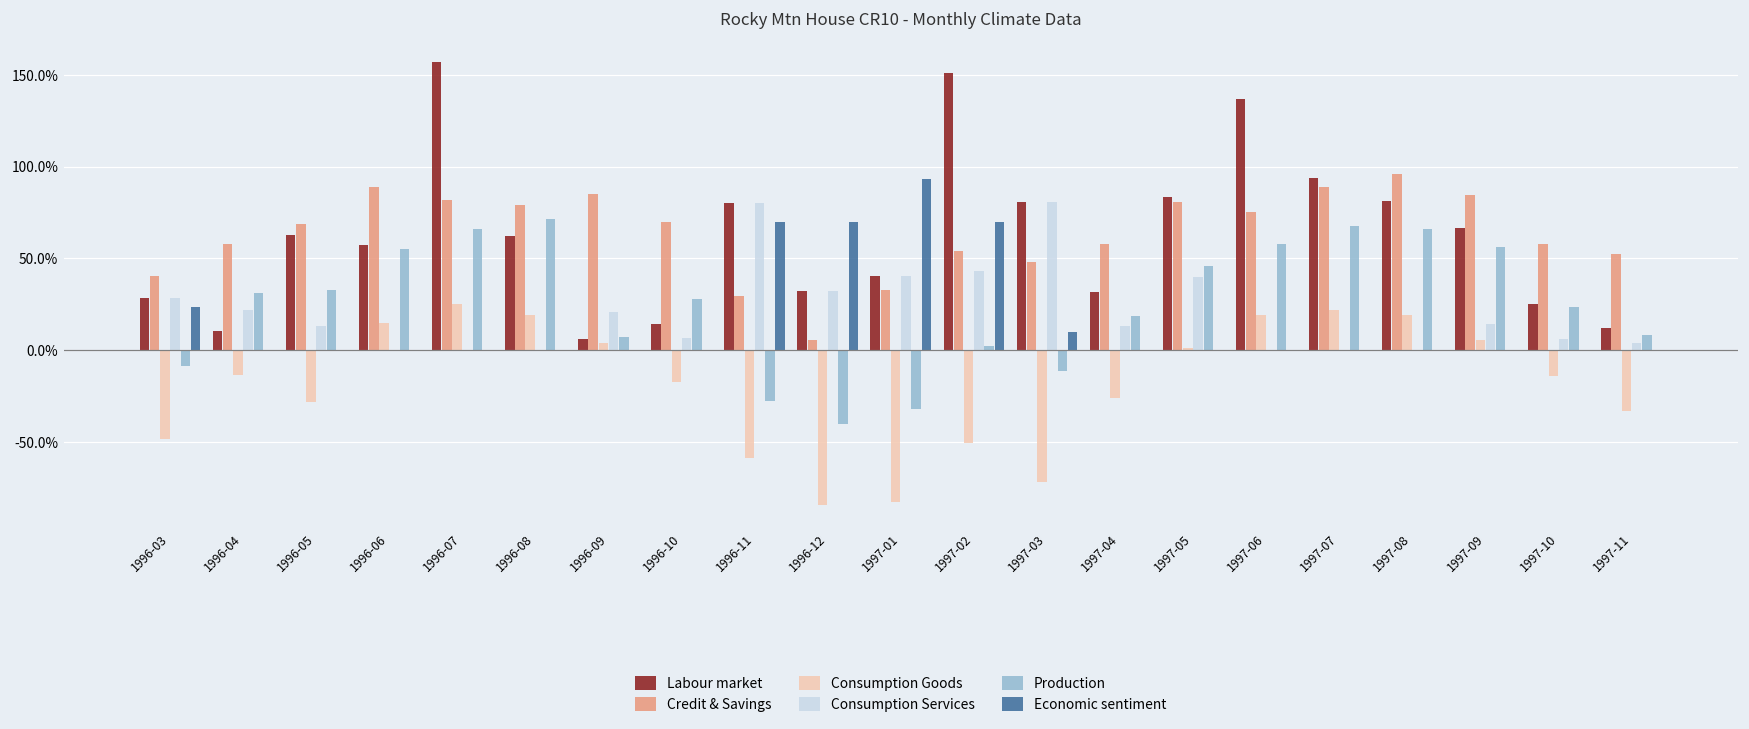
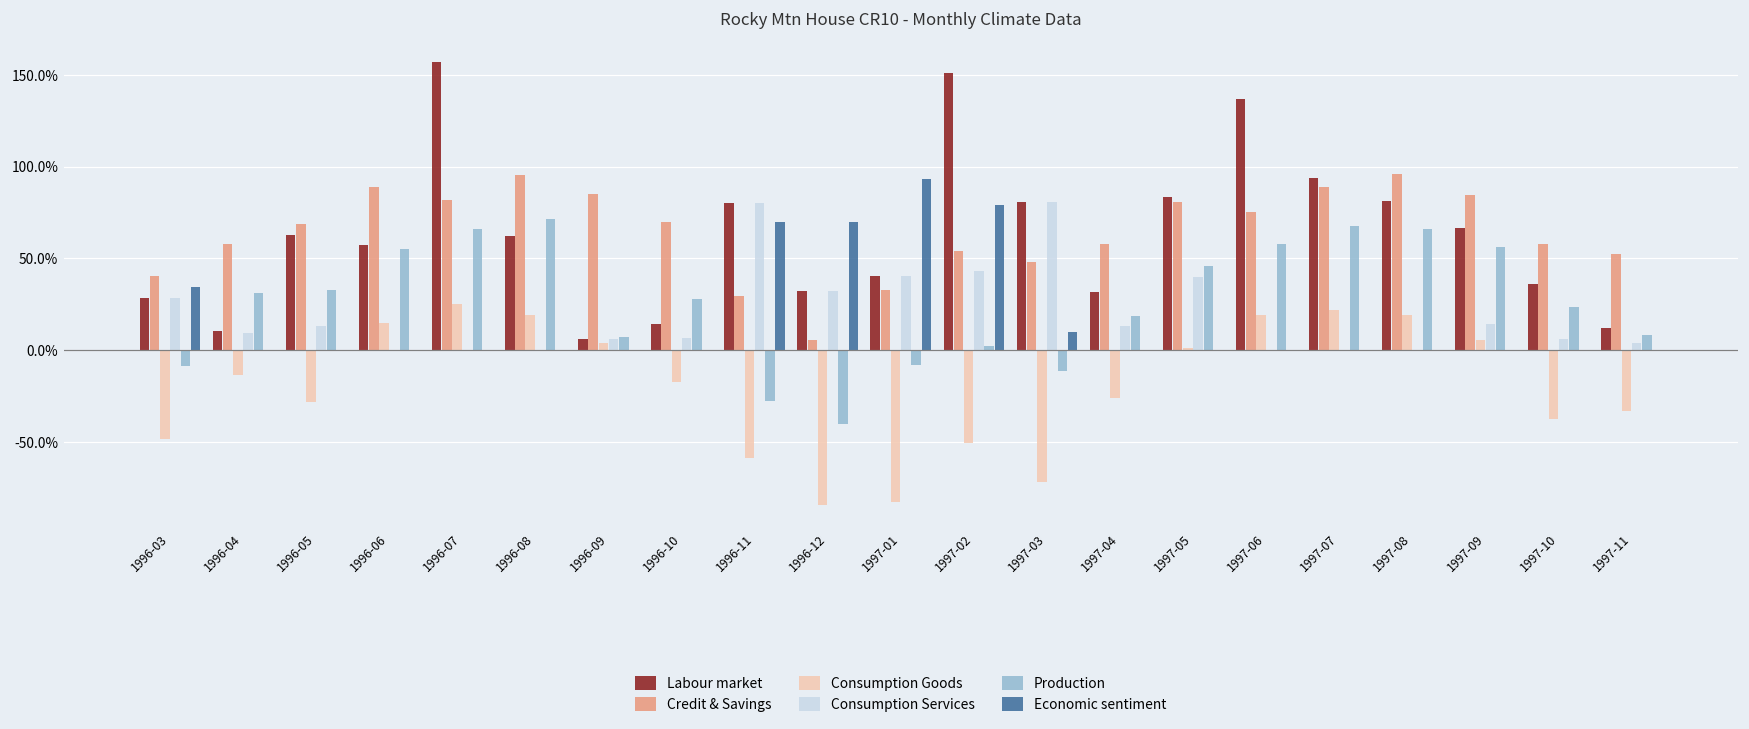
Economic sentiment, 1996-03: 23% -> 35%
Consumption Services, 1996-04: 22% -> 10%
Credit & Savings, 1996-08: 79% -> 95%
Consumption Services, 1996-09: 21% -> 6%
Production, 1997-01: -32% -> -8%
Economic sentiment, 1997-02: 70% -> 79%
Labour market, 1997-10: 25% -> 36%
Consumption Goods, 1997-10: -14% -> -37%
